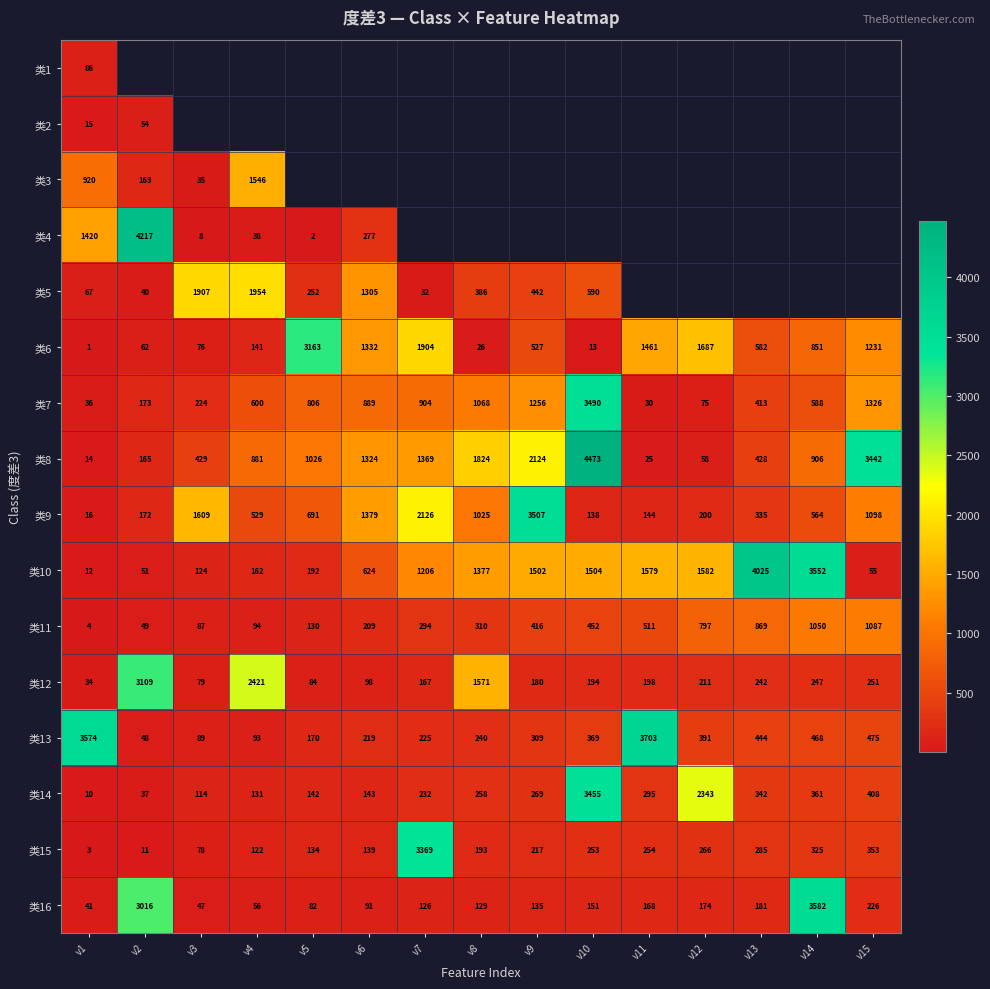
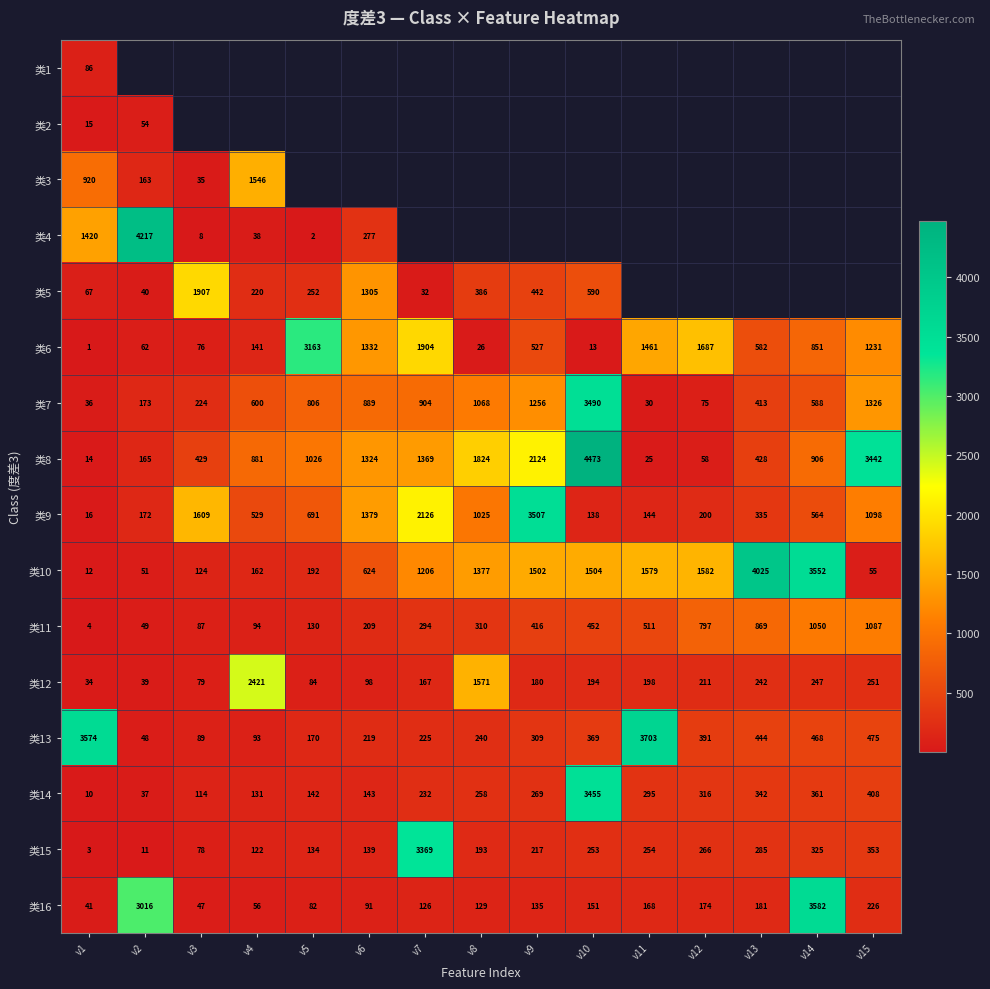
类5, v4: 1954 -> 220
类12, v2: 3109 -> 39
类14, v12: 2343 -> 316
